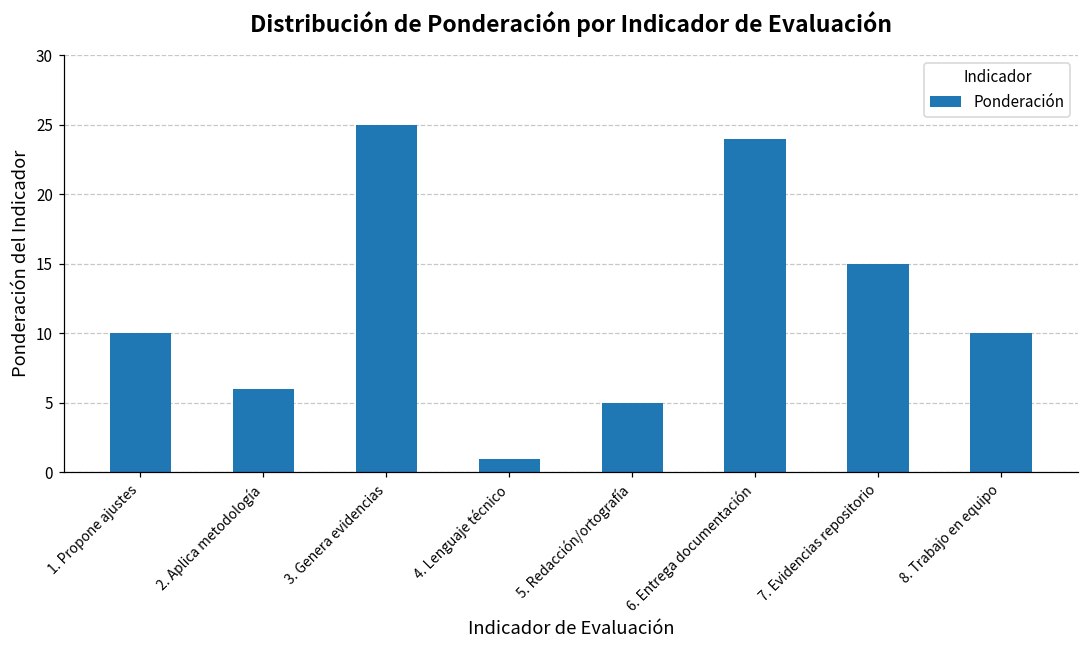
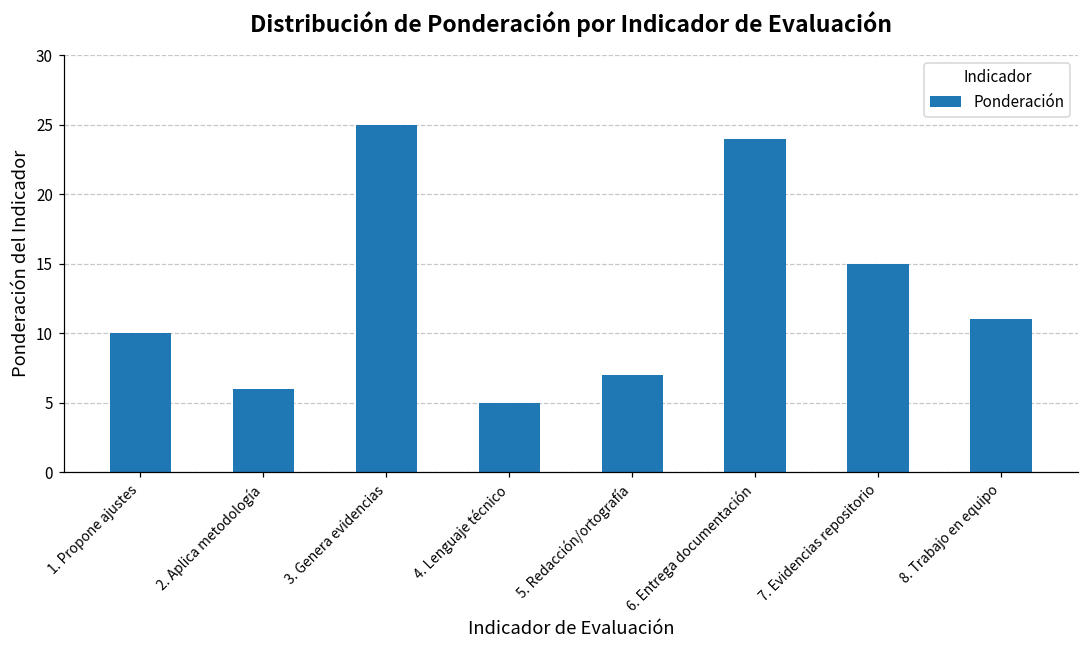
4. Lenguaje técnico: 1 -> 5
5. Redacción/ortografía: 5 -> 7
8. Trabajo en equipo: 10 -> 11
